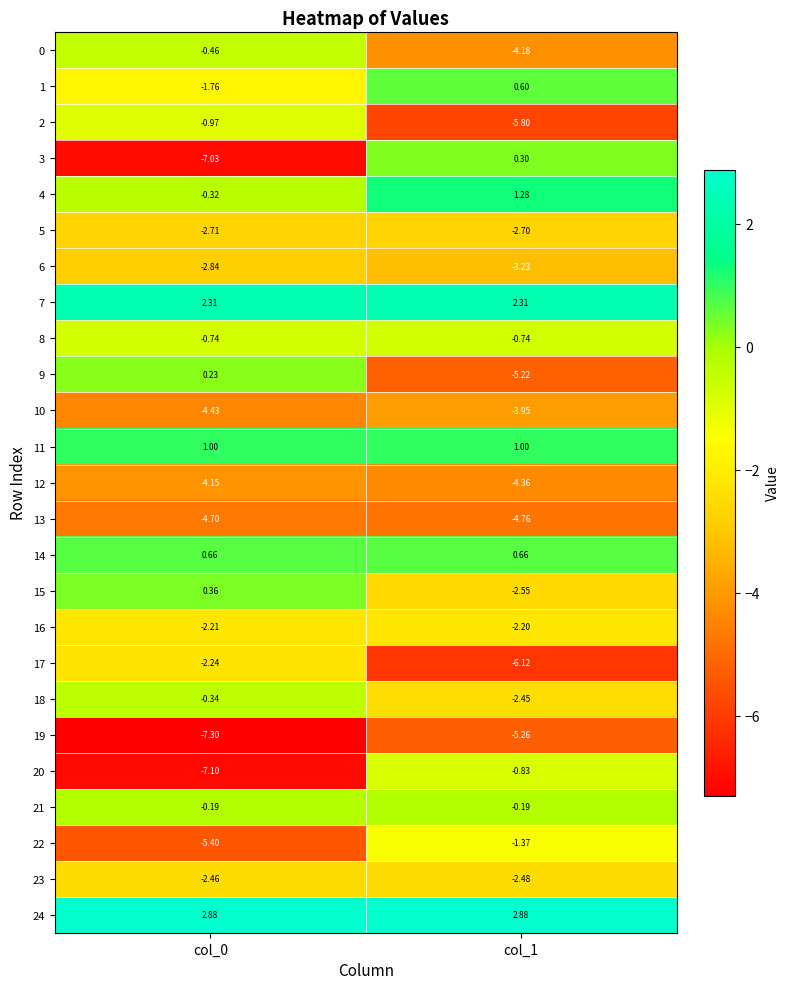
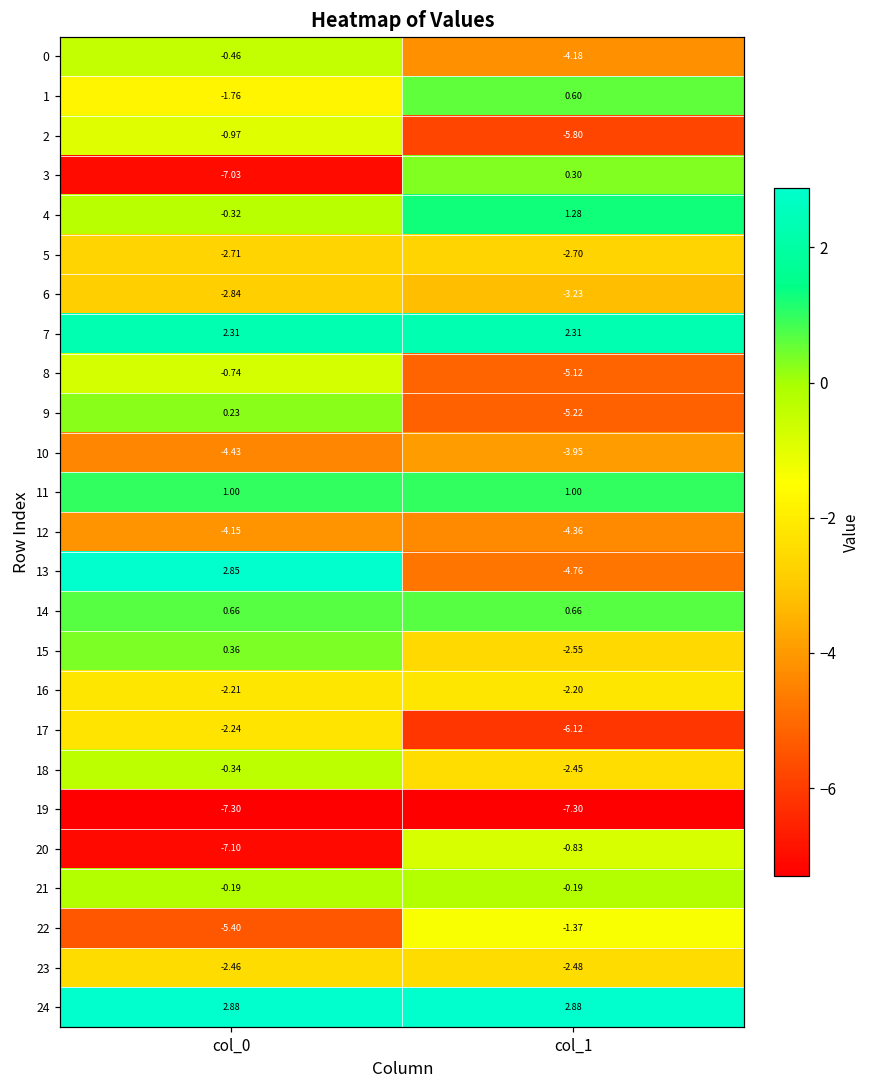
8, col_1: -0.74 -> -5.12
13, col_0: -4.70 -> 2.85
19, col_1: -5.26 -> -7.30
